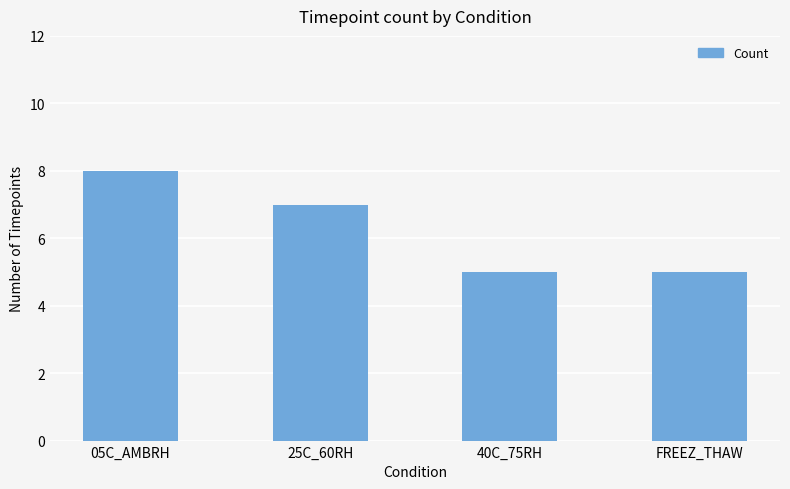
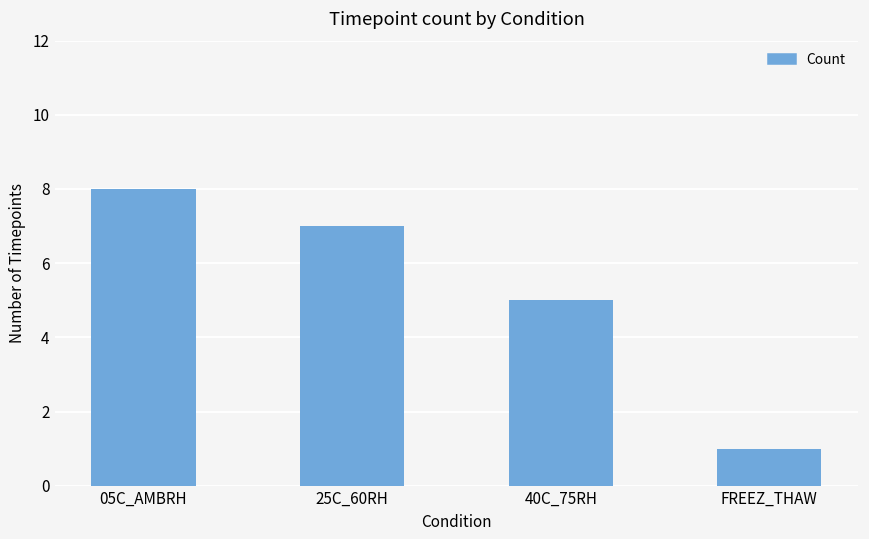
FREEZ_THAW: 5 -> 1
